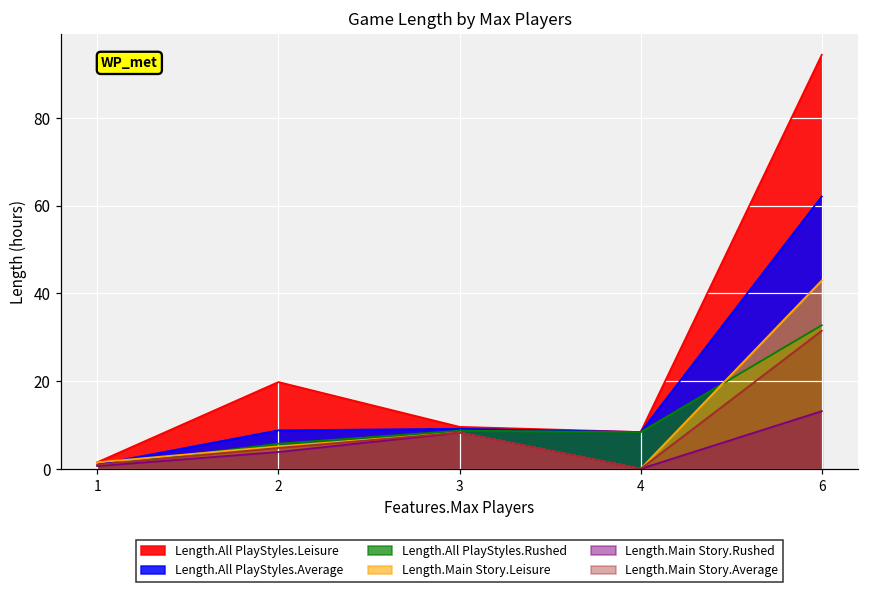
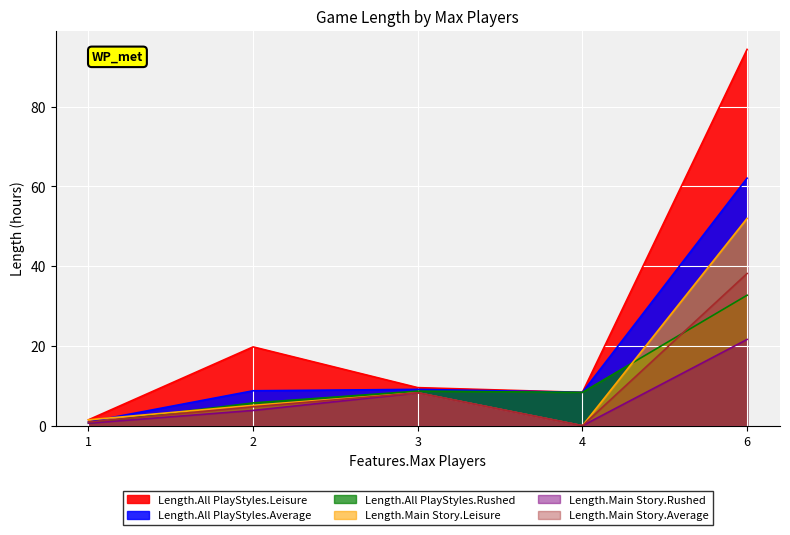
Length.Main Story.Leisure, 6: 43 -> 52
Length.Main Story.Rushed, 6: 13 -> 22
Length.Main Story.Average, 6: 31 -> 38
